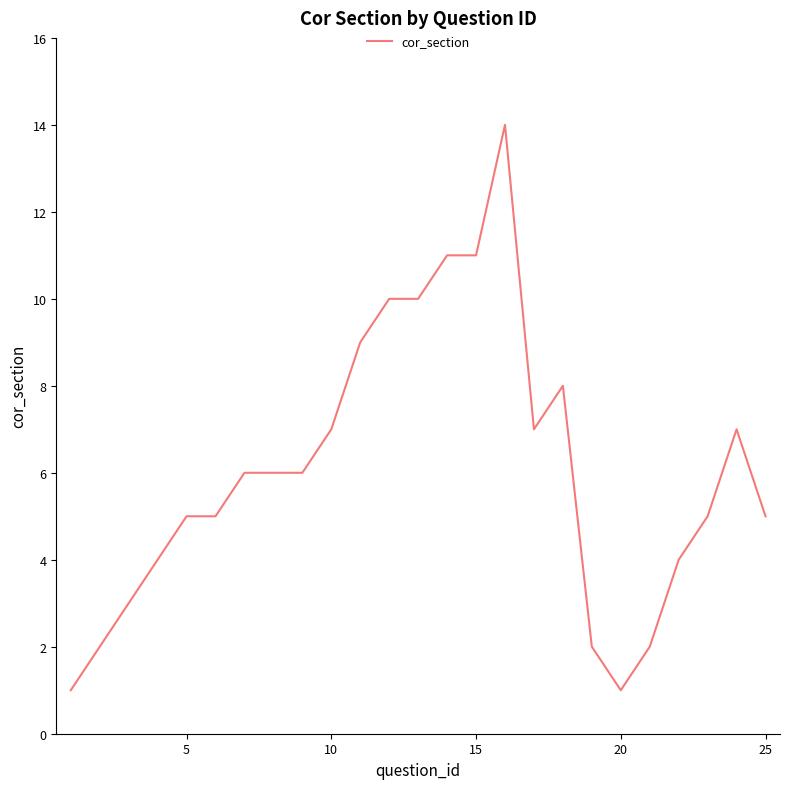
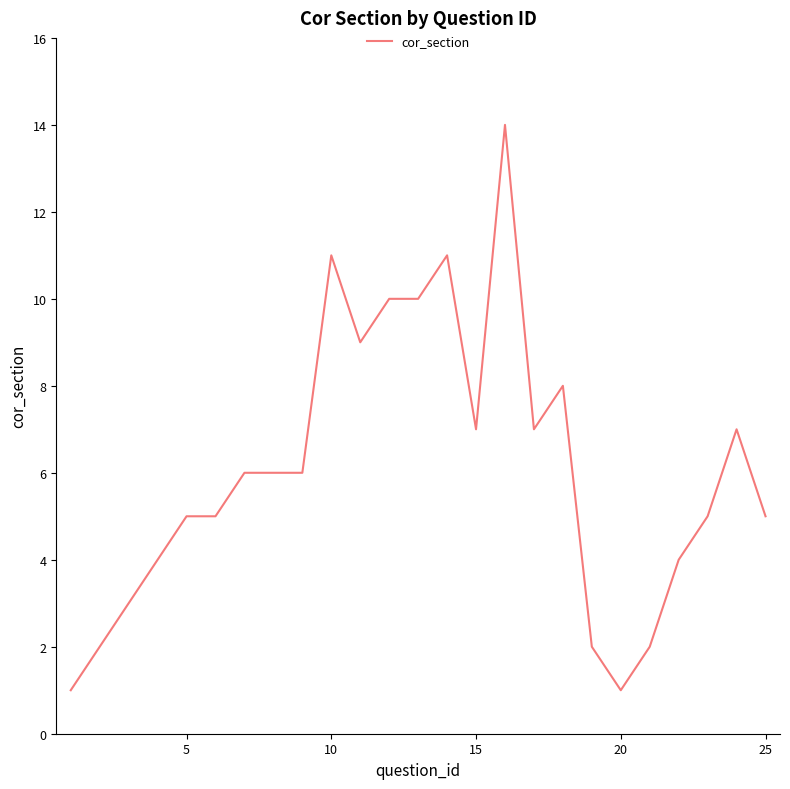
10: 7 -> 11
15: 11 -> 7
